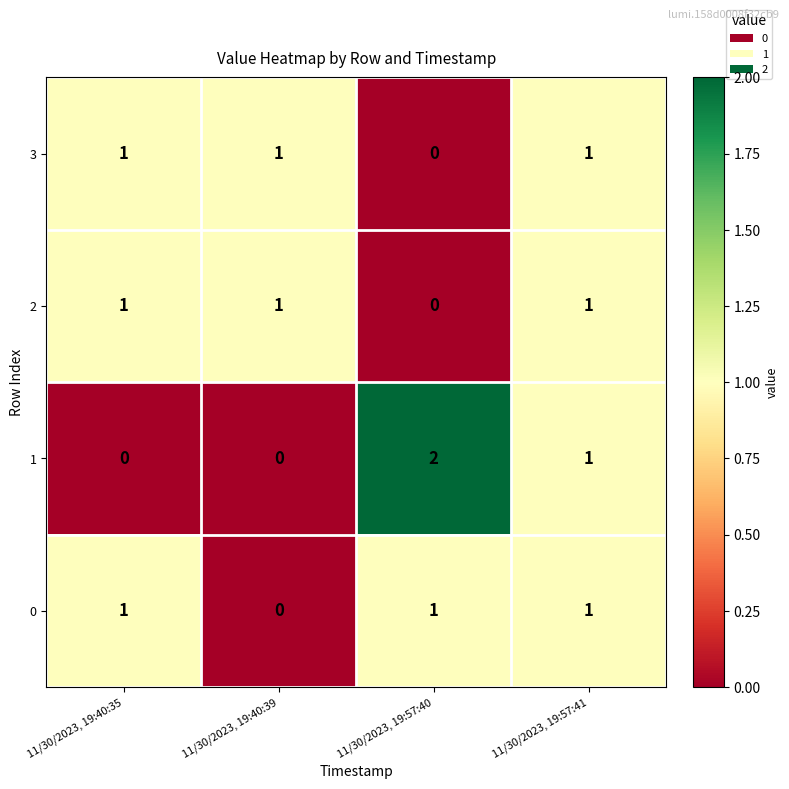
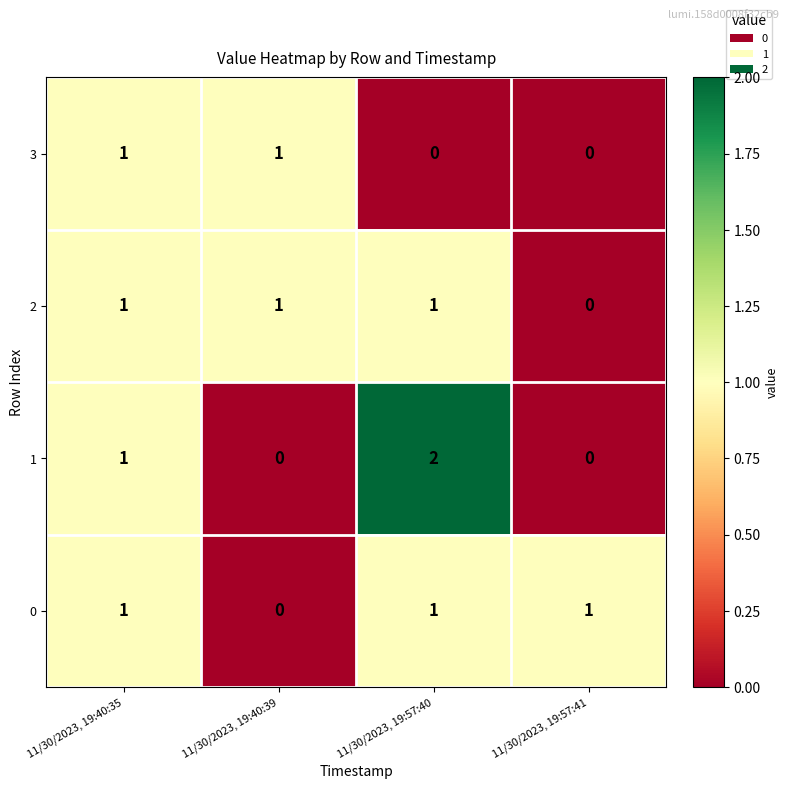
3, 11/30/2023, 19:57:41: 1 -> 0
2, 11/30/2023, 19:57:40: 0 -> 1
2, 11/30/2023, 19:57:41: 1 -> 0
1, 11/30/2023, 19:40:35: 0 -> 1
1, 11/30/2023, 19:57:41: 1 -> 0
